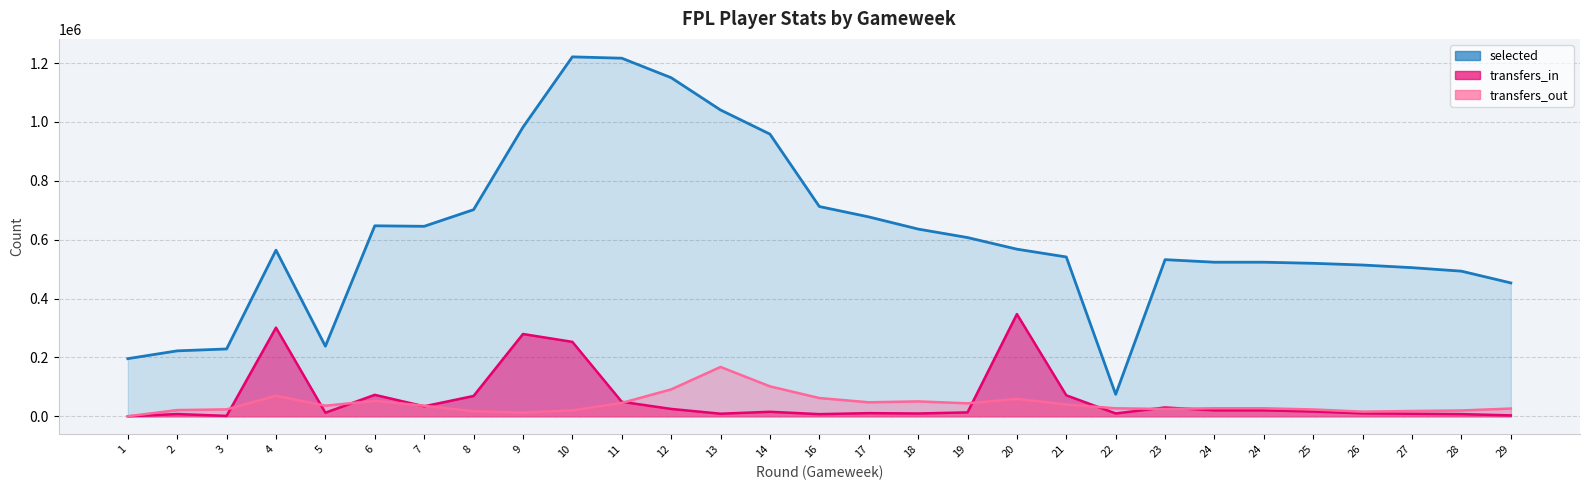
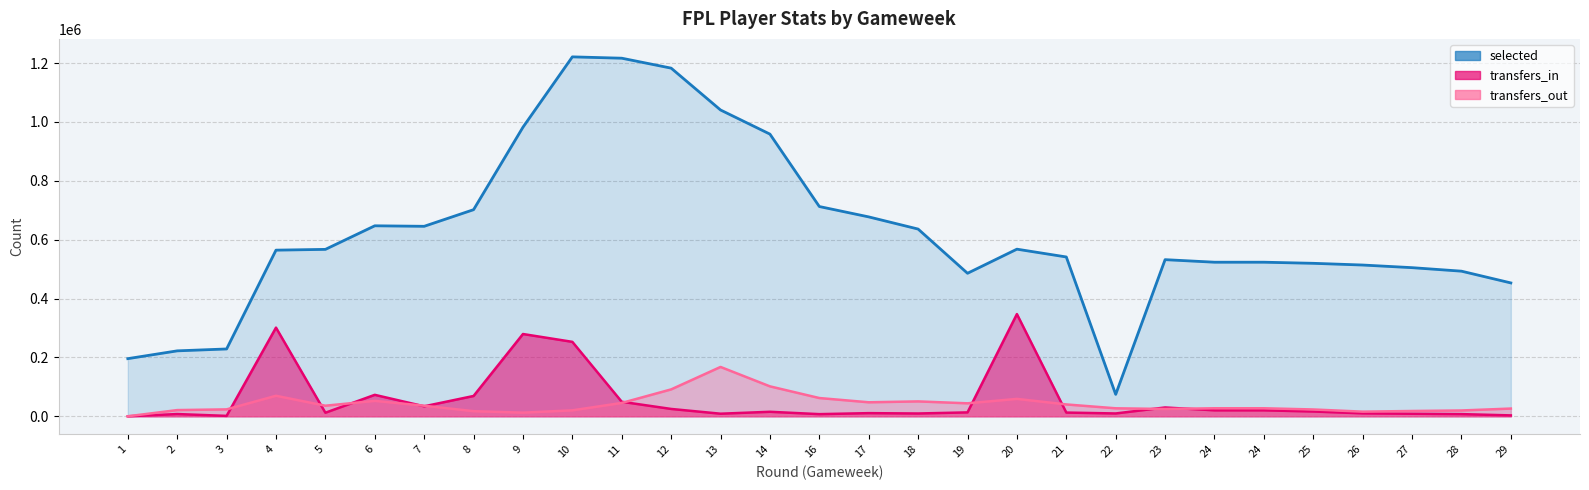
selected, 5: 240000 -> 570000
selected, 12: 1150000 -> 1180000
selected, 19: 610000 -> 490000
transfers_in, 21: 70000 -> 10000
